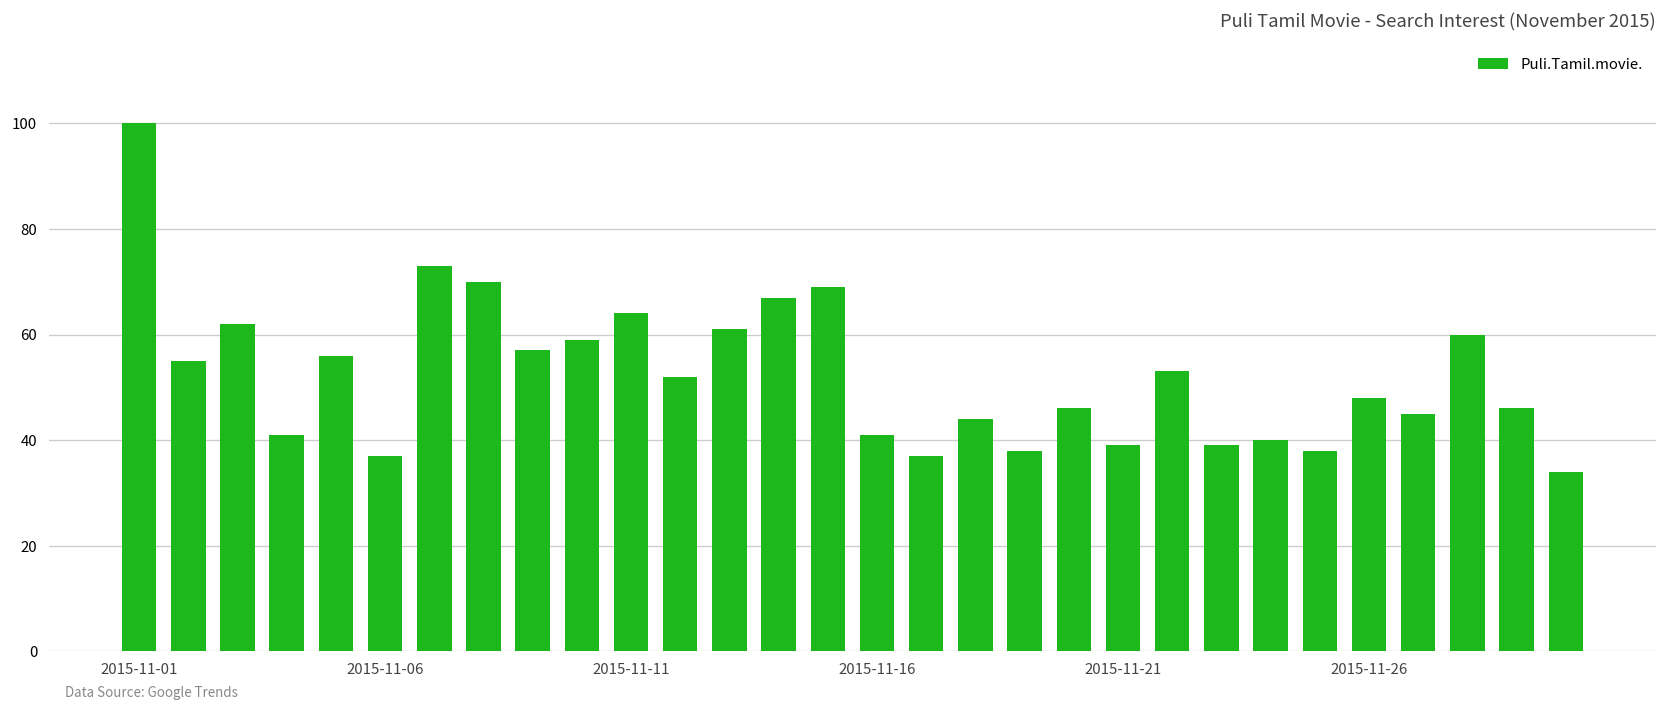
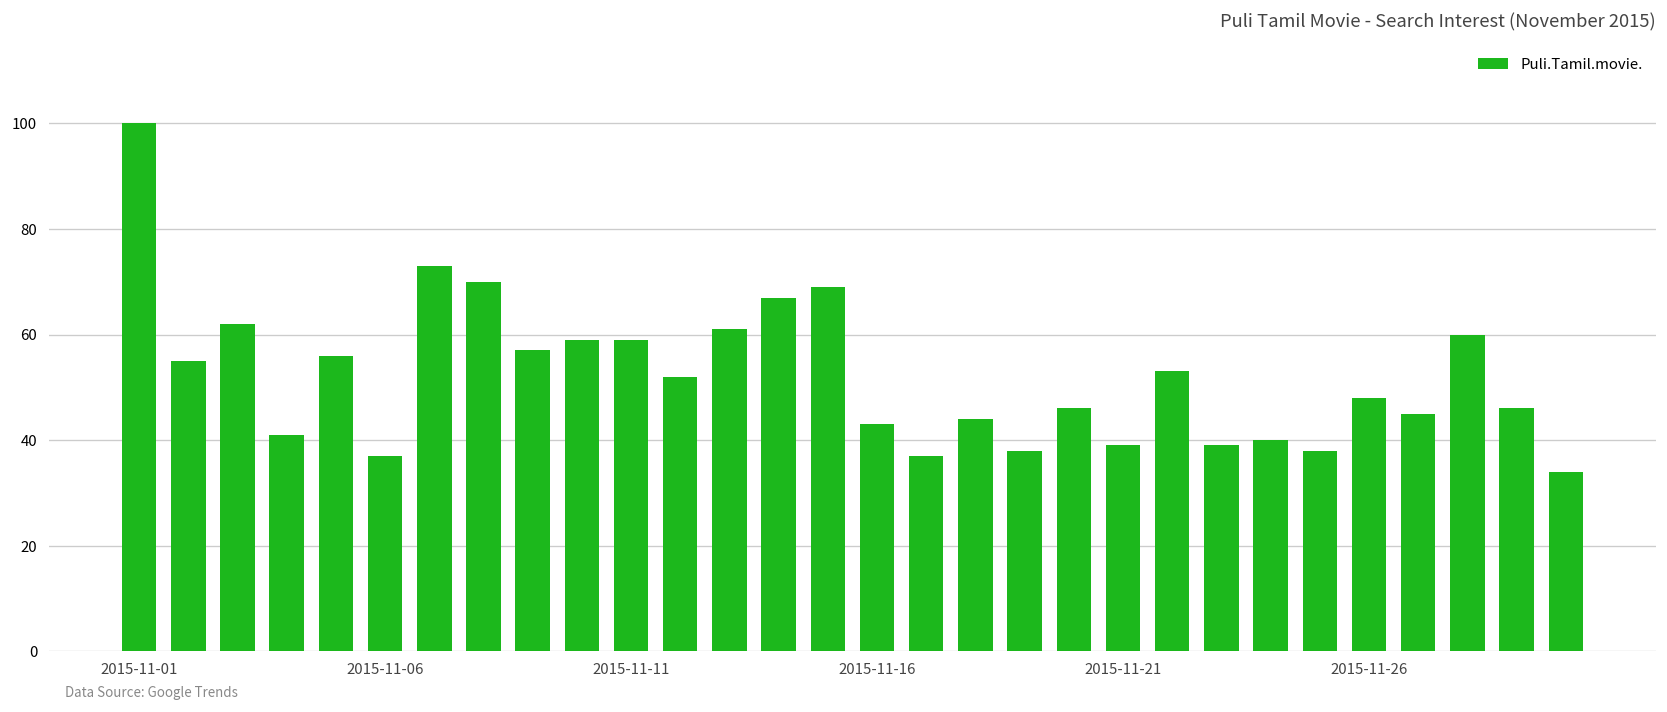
2015-11-11: 64 -> 59
2015-11-16: 41 -> 43
